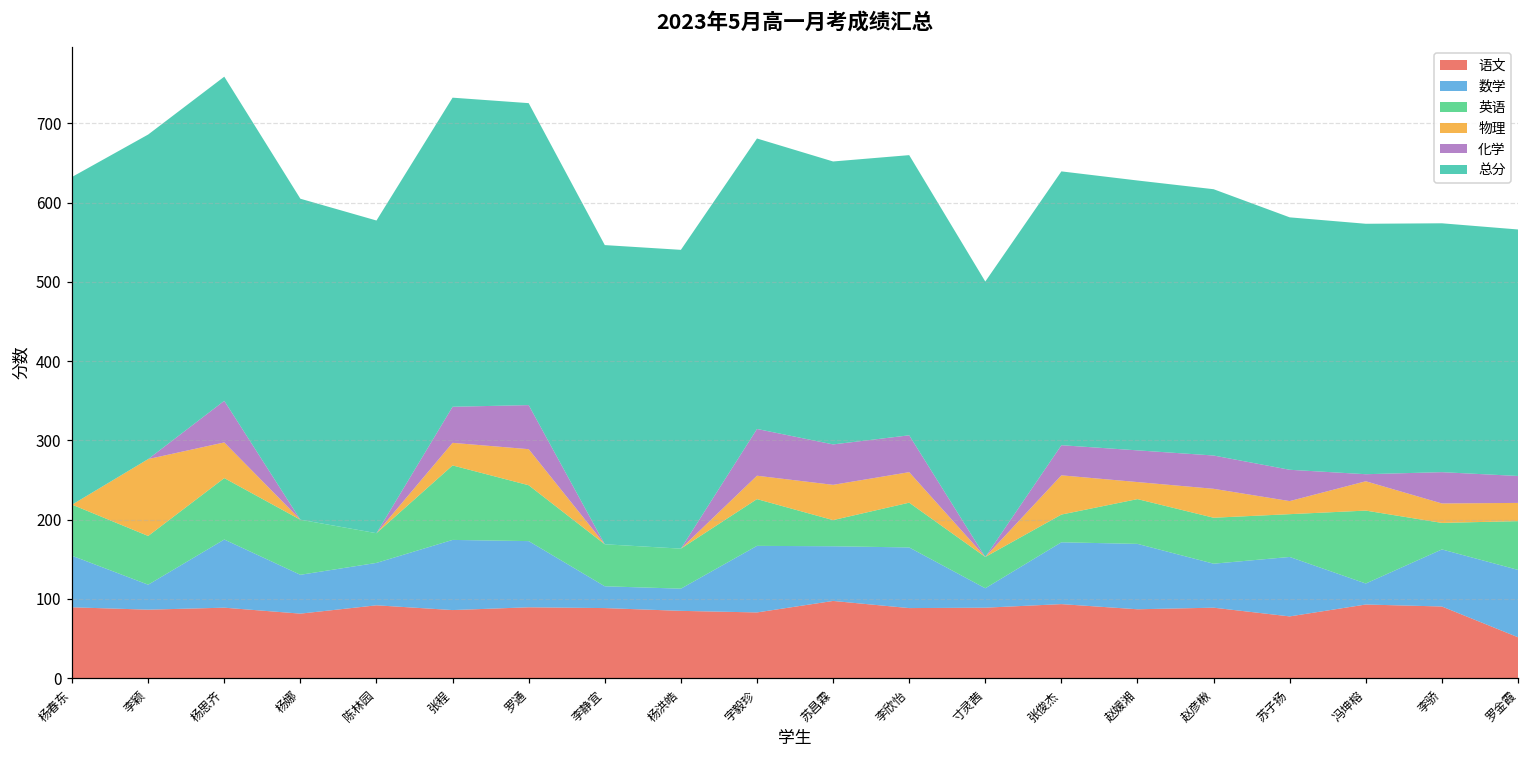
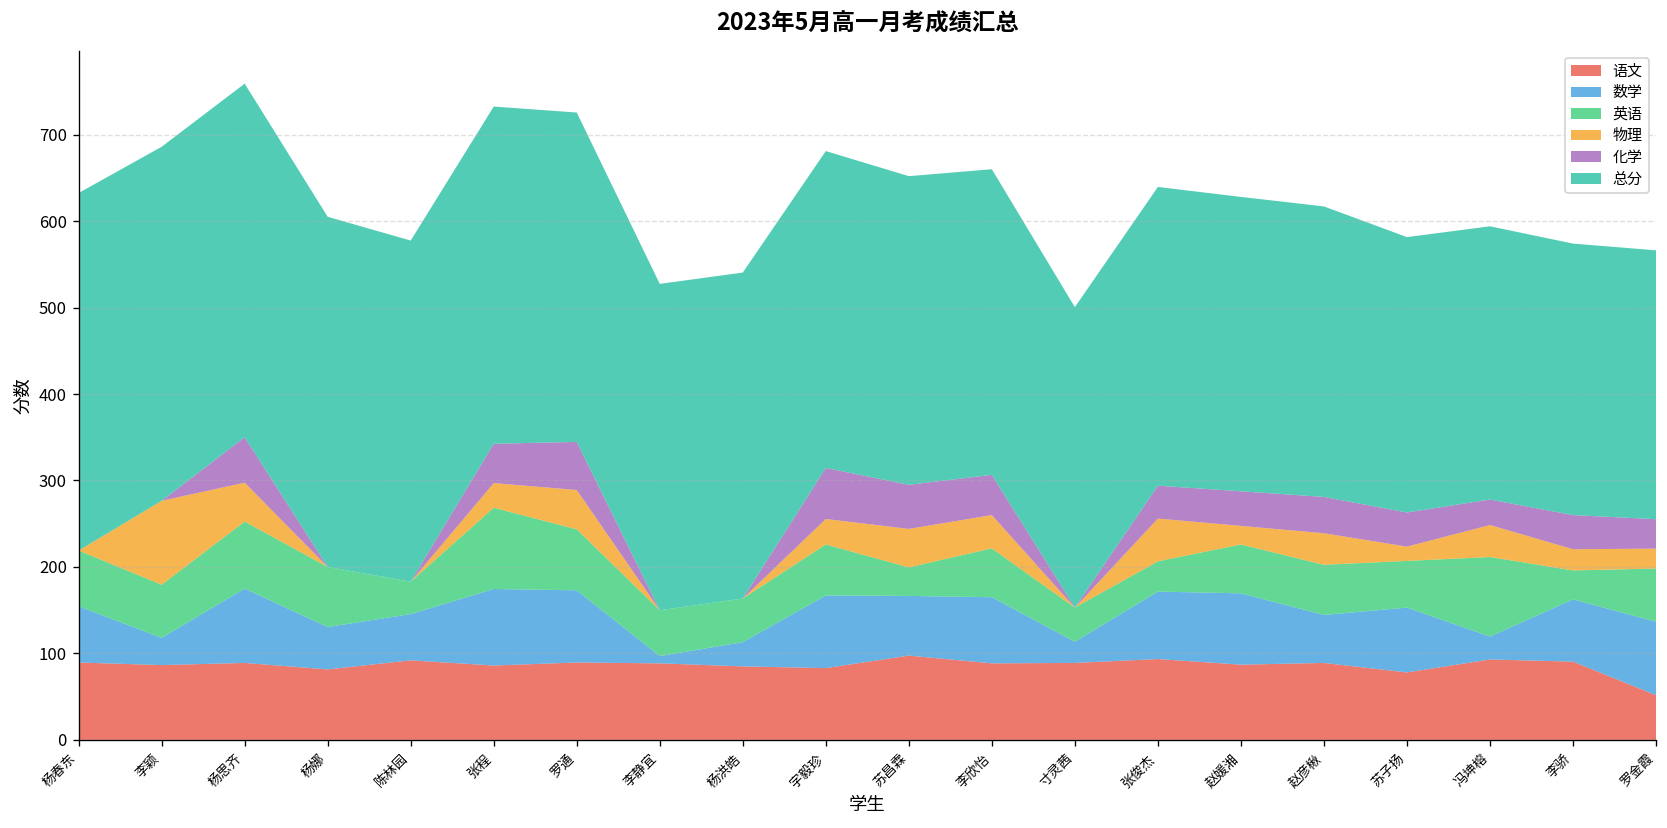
数学, 李静宜: 30 -> 10
化学, 冯坤榕: 10 -> 30
